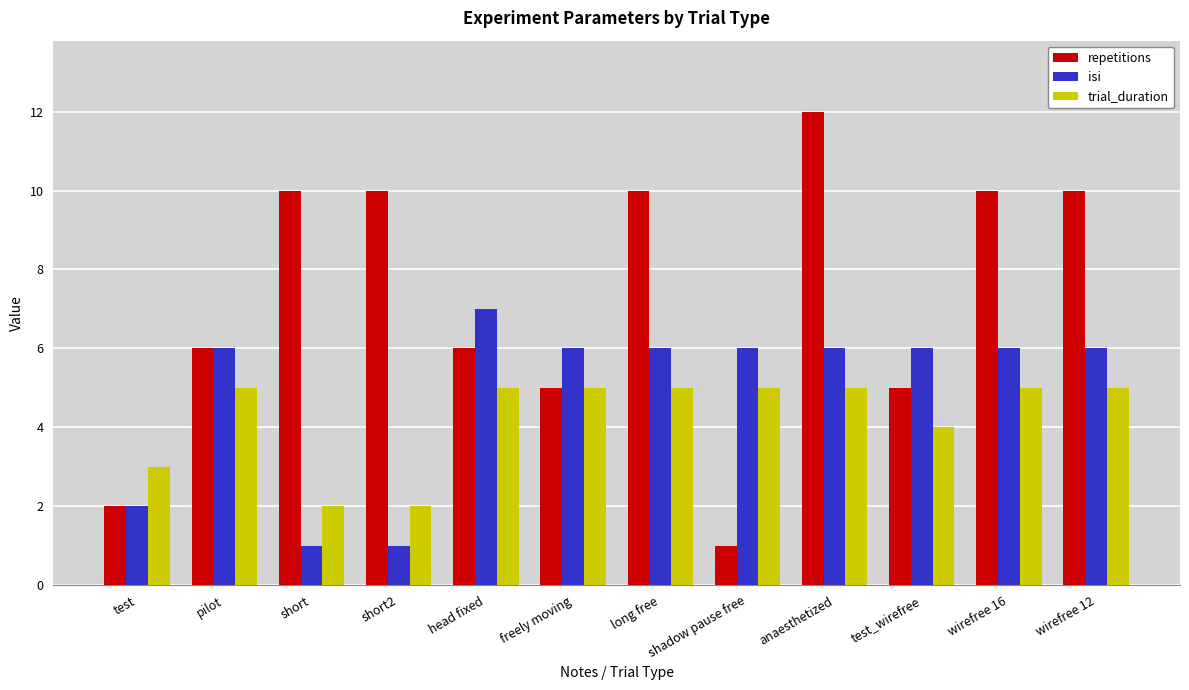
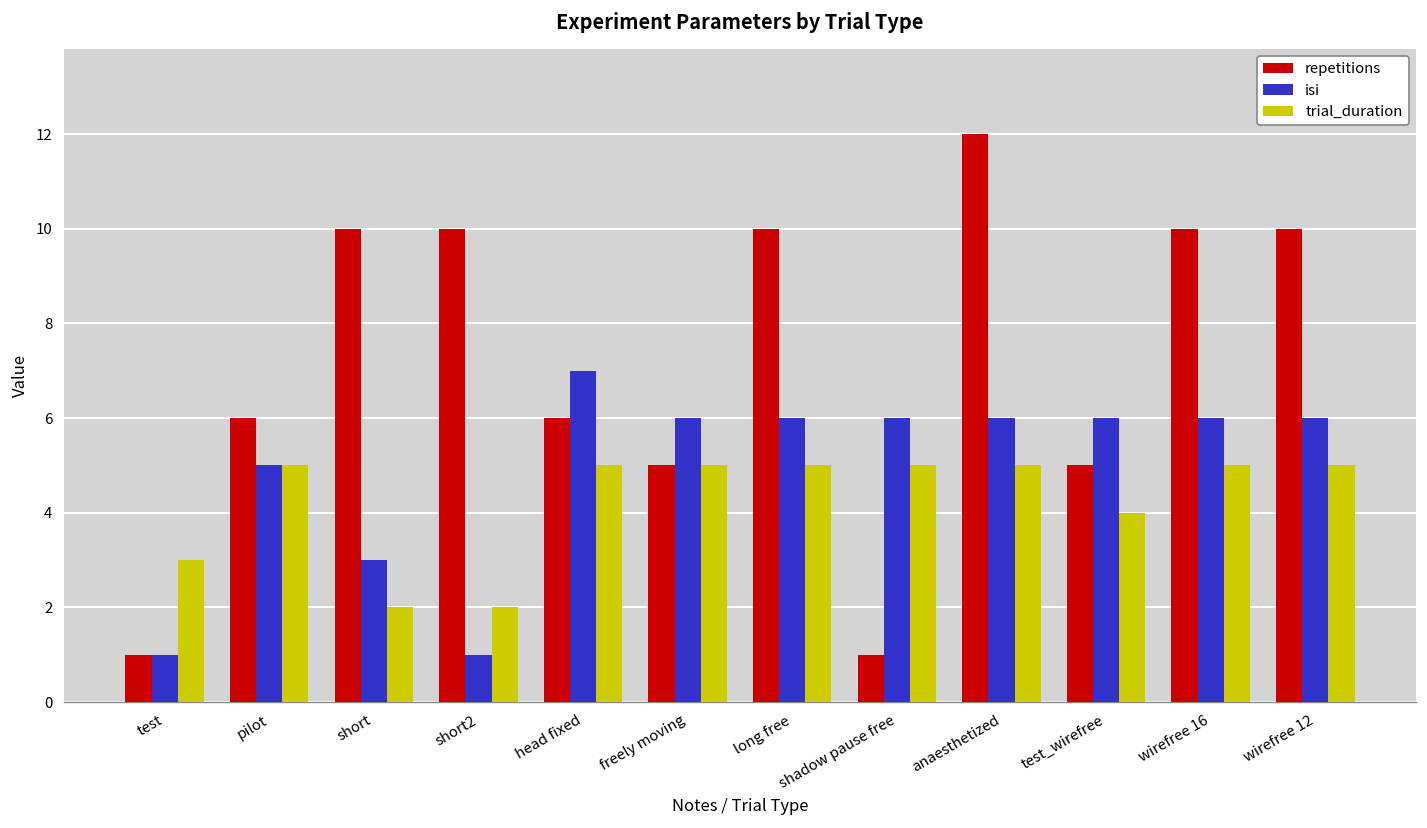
repetitions, test: 2 -> 1
isi, test: 2 -> 1
isi, pilot: 6 -> 5
isi, short: 1 -> 3
